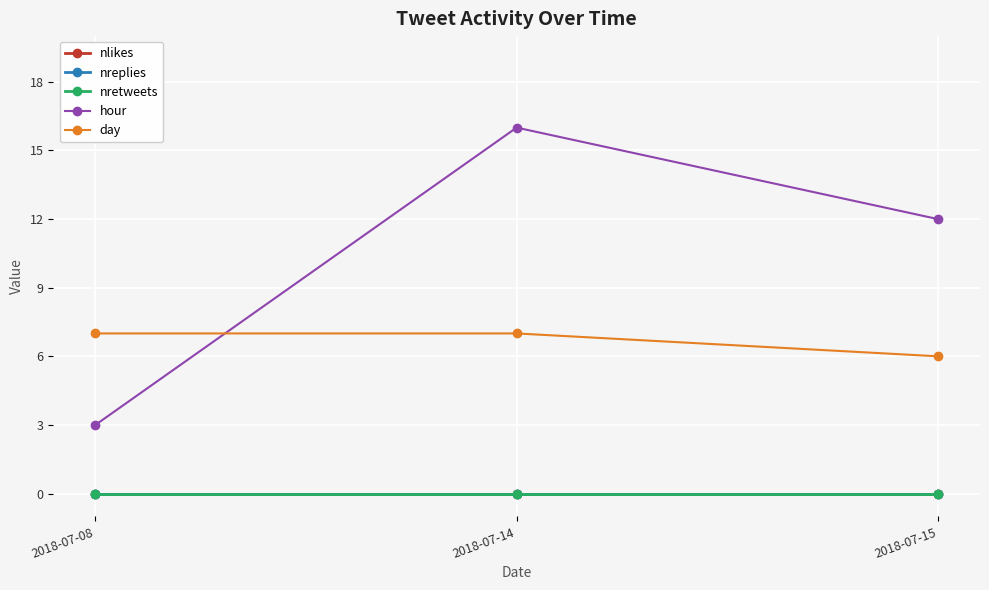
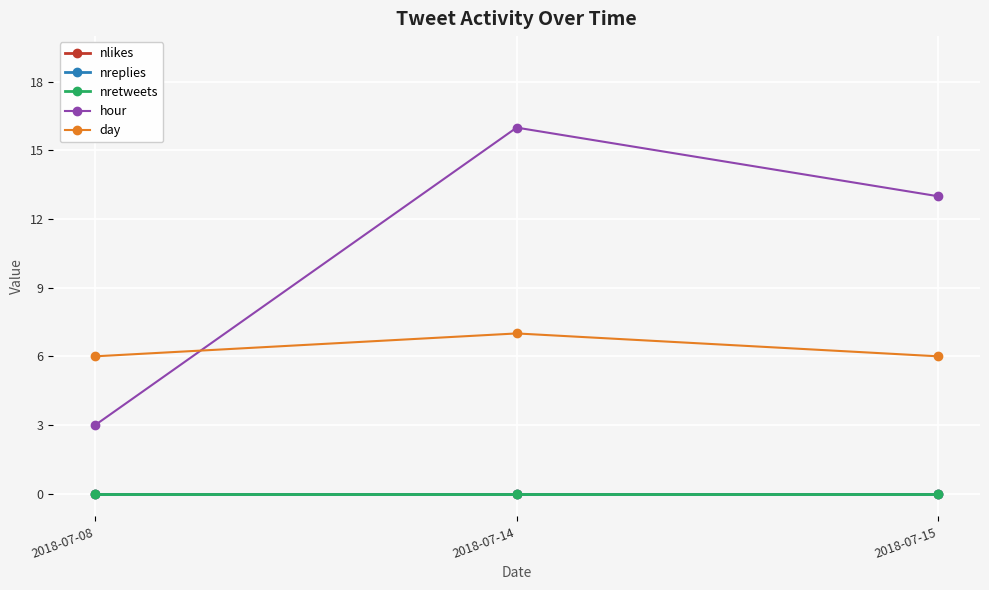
day, 2018-07-08: 7 -> 6
hour, 2018-07-15: 12 -> 13
